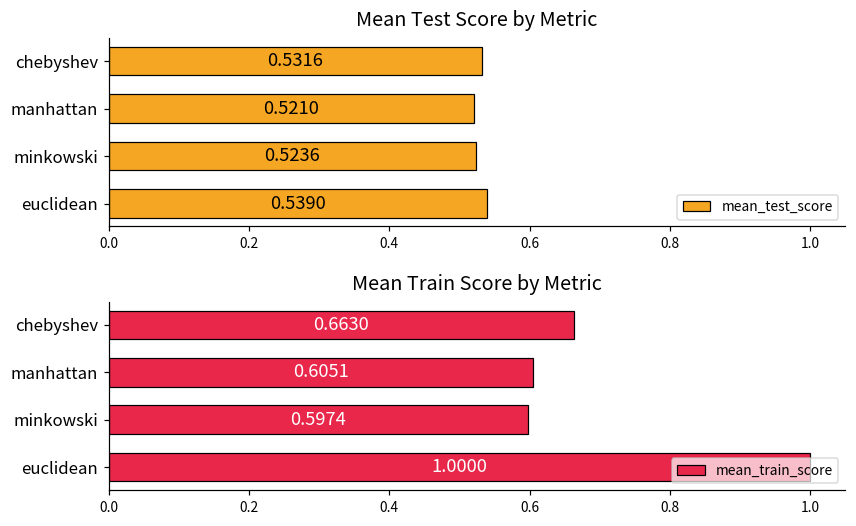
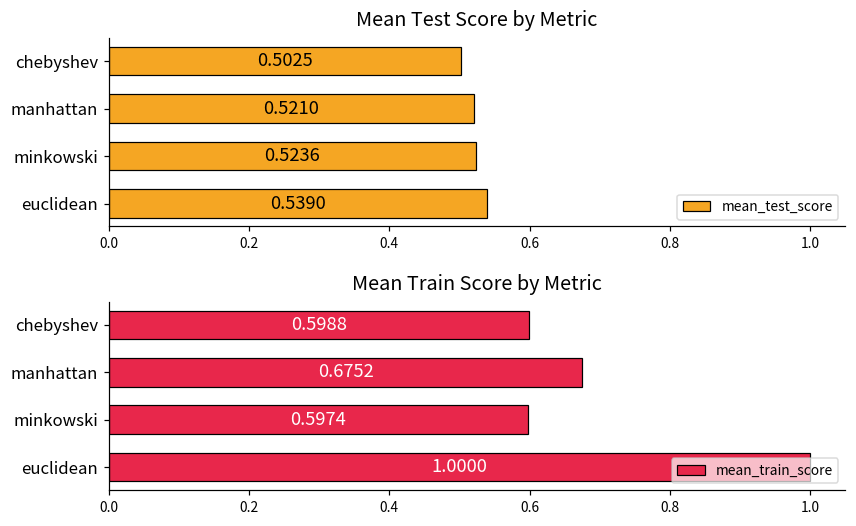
Mean Test Score by Metric, chebyshev: 0.5316 -> 0.5025
Mean Train Score by Metric, chebyshev: 0.6630 -> 0.5988
Mean Train Score by Metric, manhattan: 0.6051 -> 0.6752
